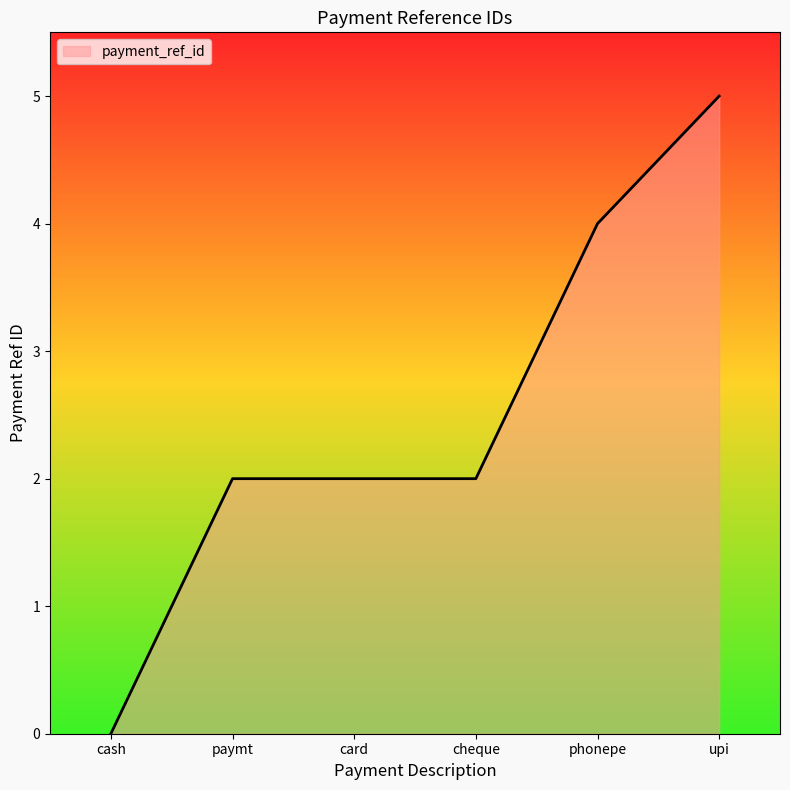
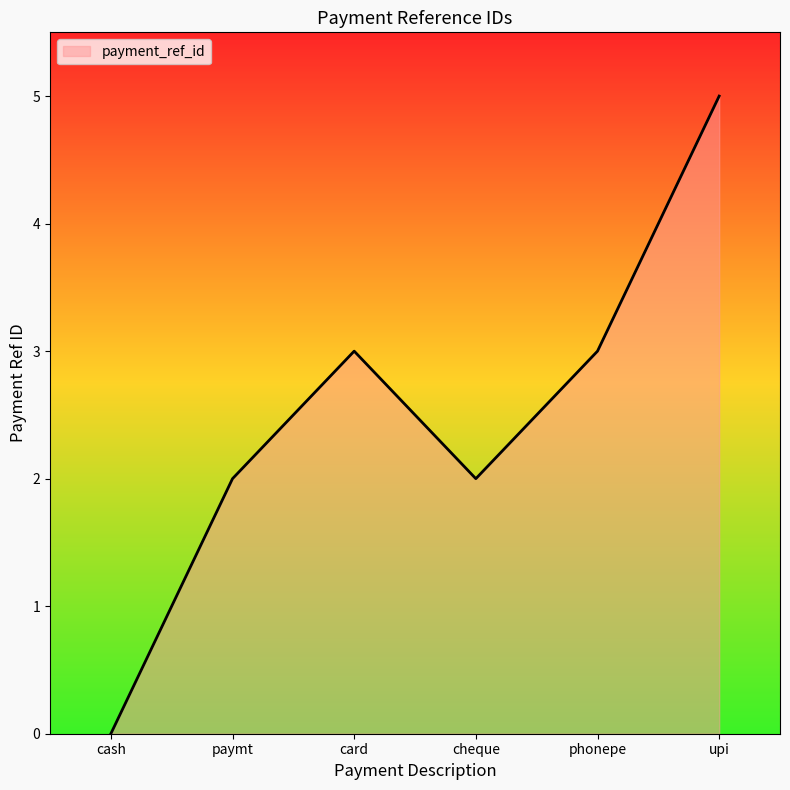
card: 2 -> 3
phonepe: 4 -> 3
